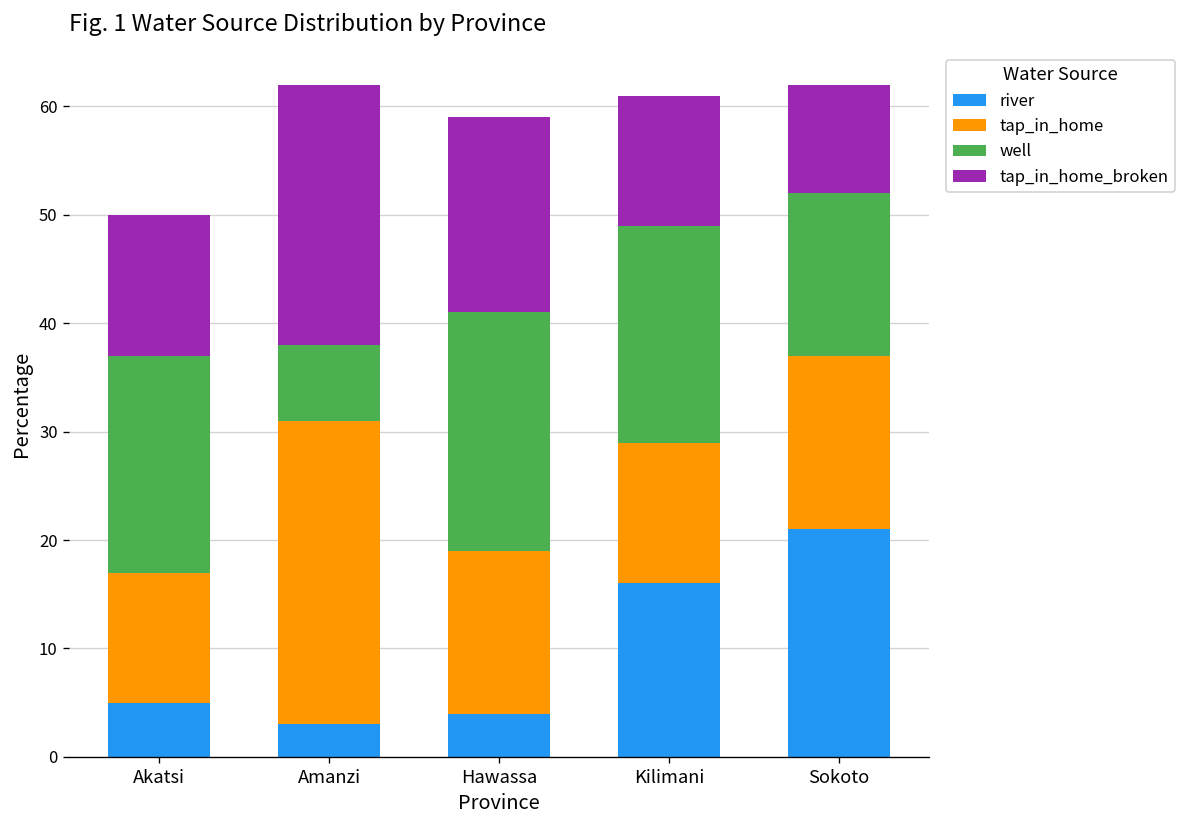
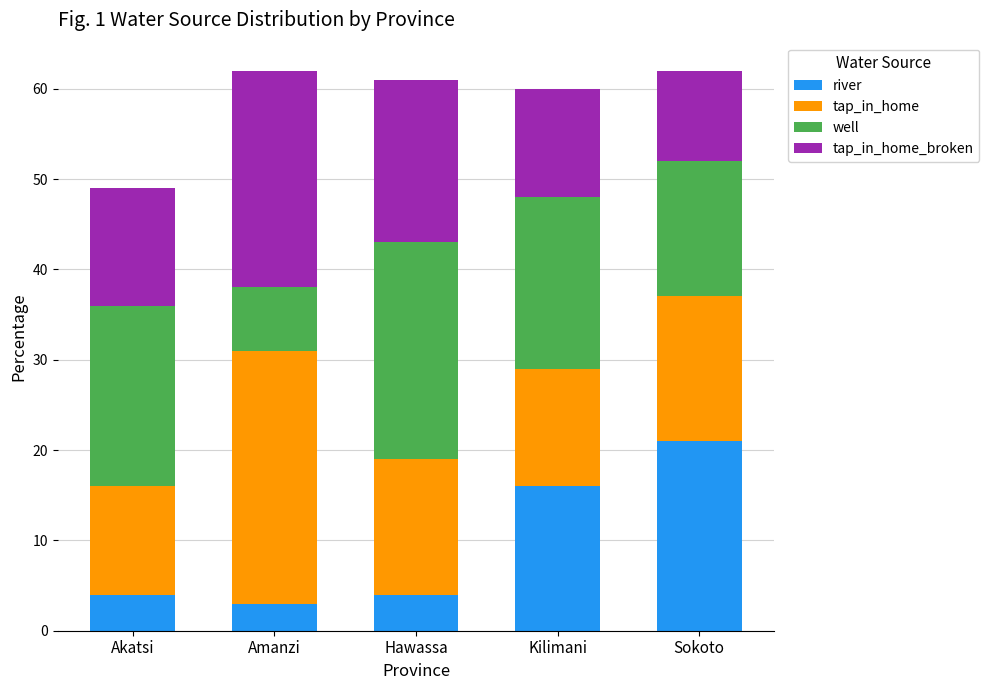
river, Akatsi: 5 -> 4
well, Hawassa: 22 -> 24
well, Kilimani: 20 -> 19
